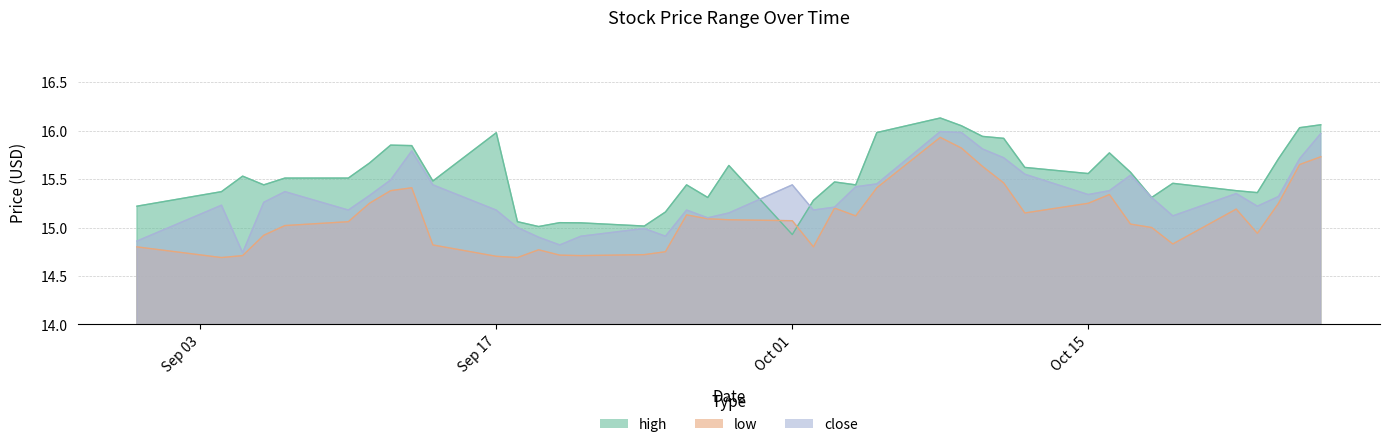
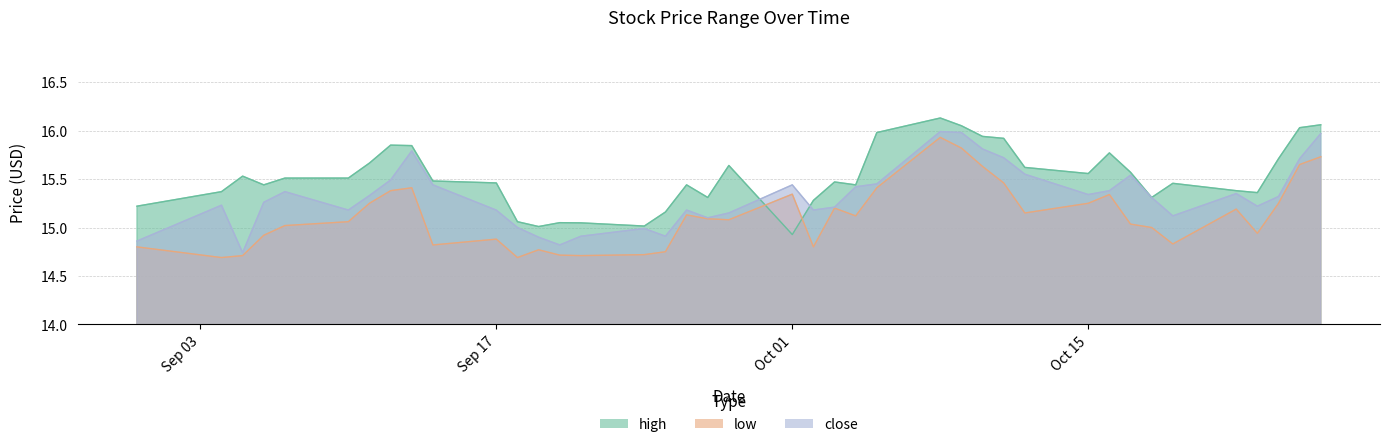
high, Sep 17: 16.0 -> 15.5
low, Sep 17: 14.7 -> 14.9
low, Oct 01: 15.1 -> 15.3
